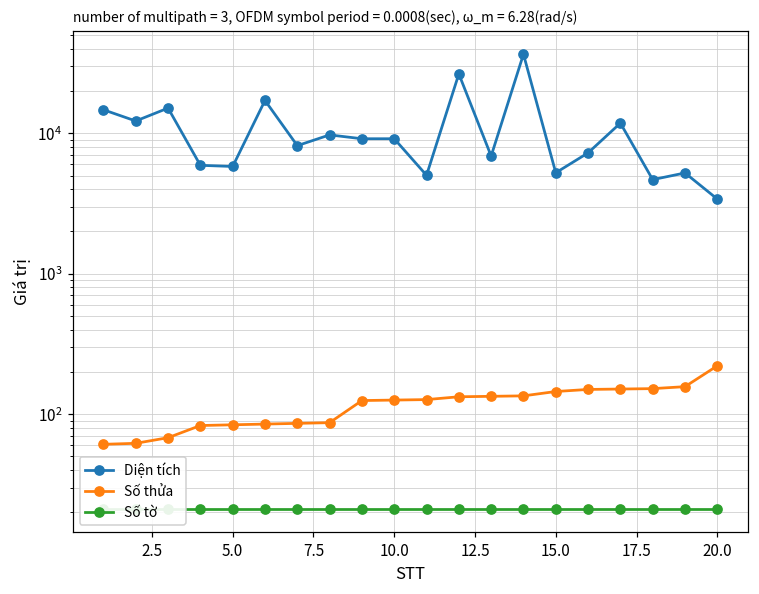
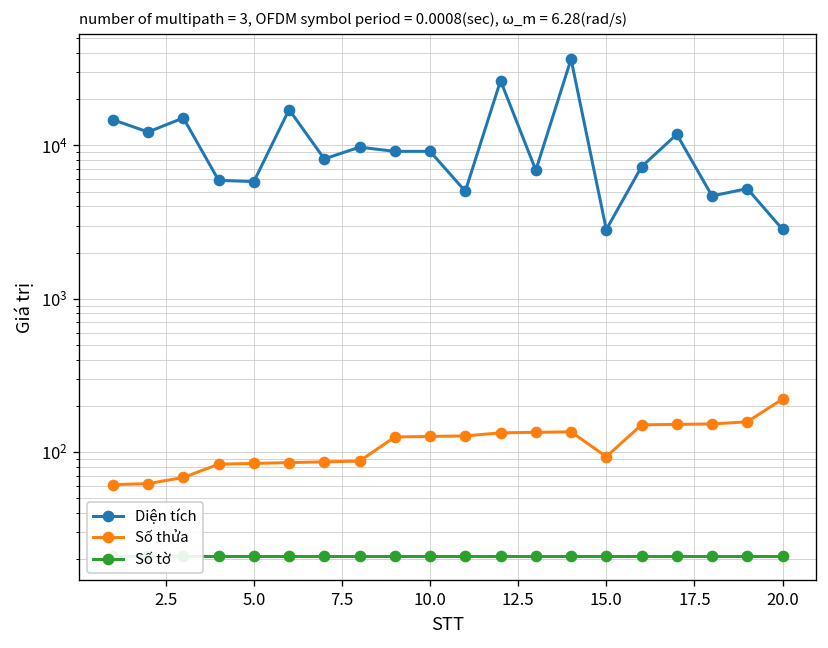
Diện tích, 15.0: 5200 -> 2800
Số thửa, 15.0: 150 -> 90
Diện tích, 20.0: 3400 -> 2800
